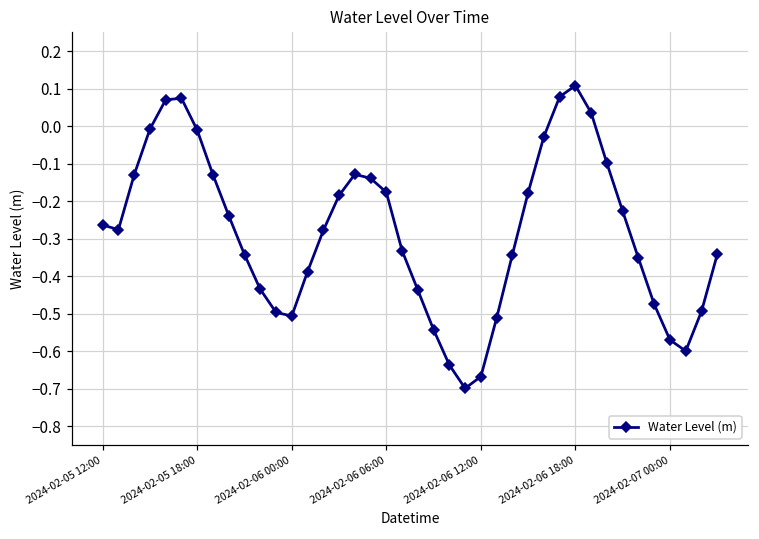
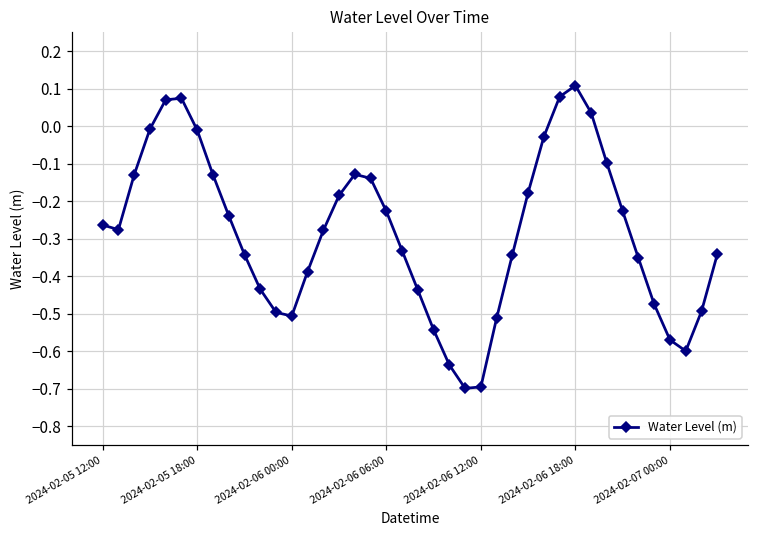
2024-02-06 06:00: -0.18 -> -0.23
2024-02-06 12:00: -0.67 -> -0.70
